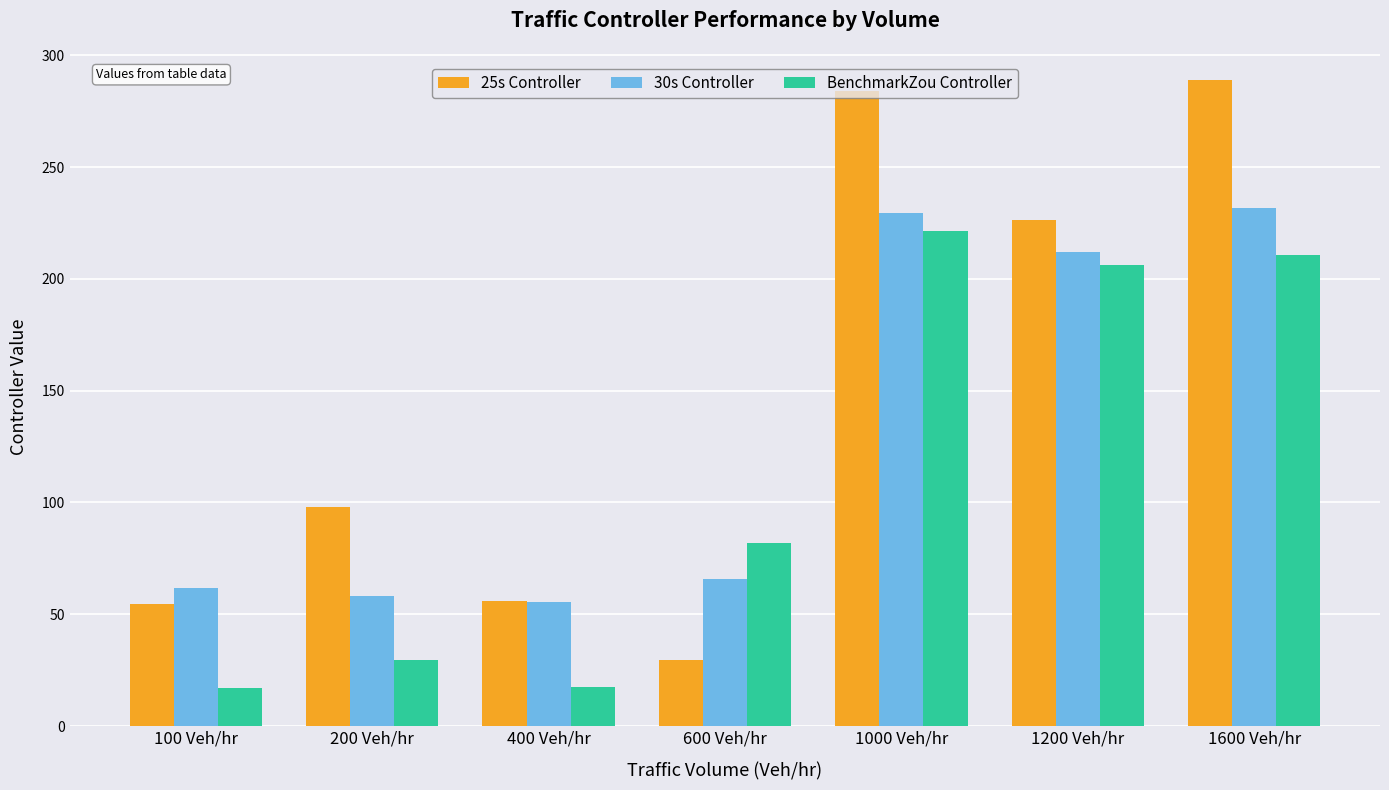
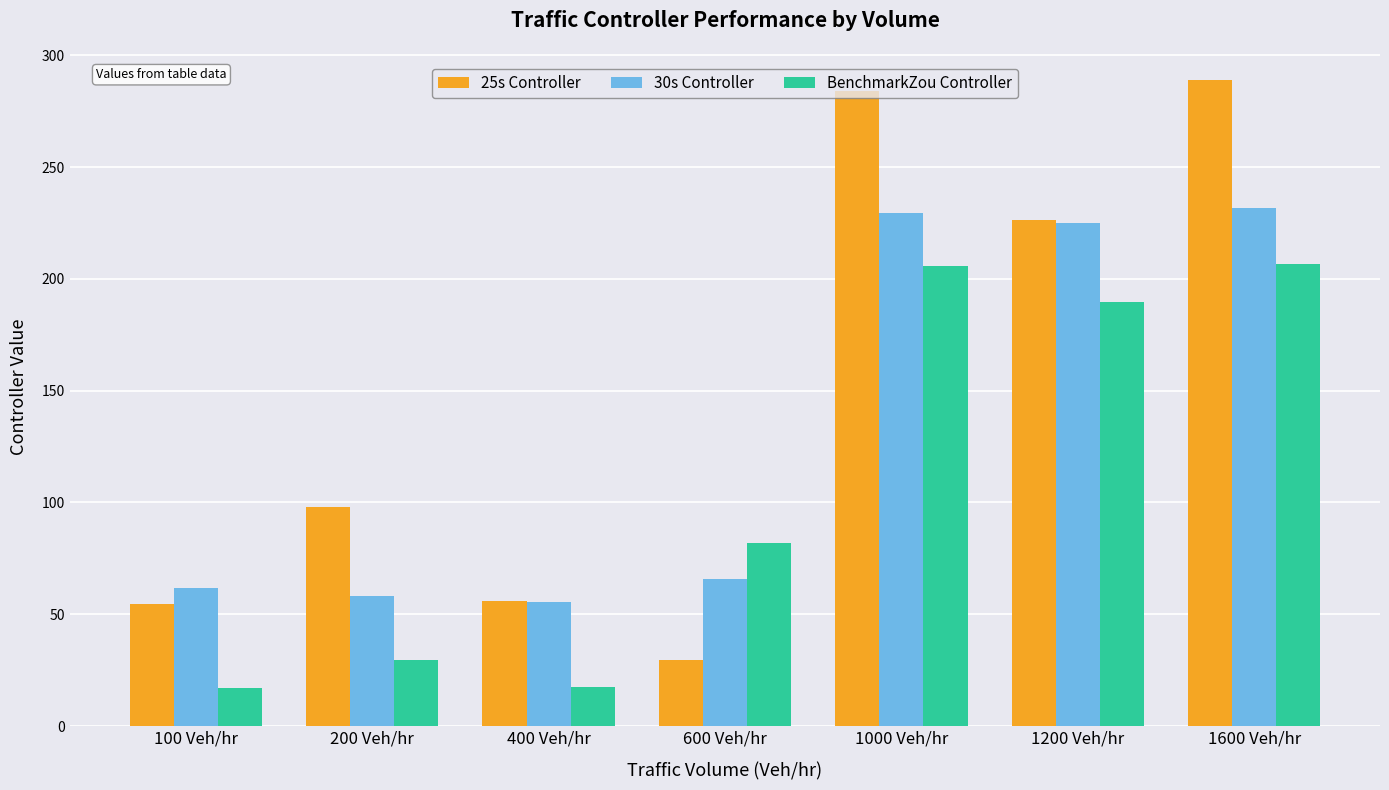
BenchmarkZou Controller, 1000 Veh/hr: 222 -> 206
30s Controller, 1200 Veh/hr: 212 -> 225
BenchmarkZou Controller, 1200 Veh/hr: 206 -> 190
BenchmarkZou Controller, 1600 Veh/hr: 211 -> 207
